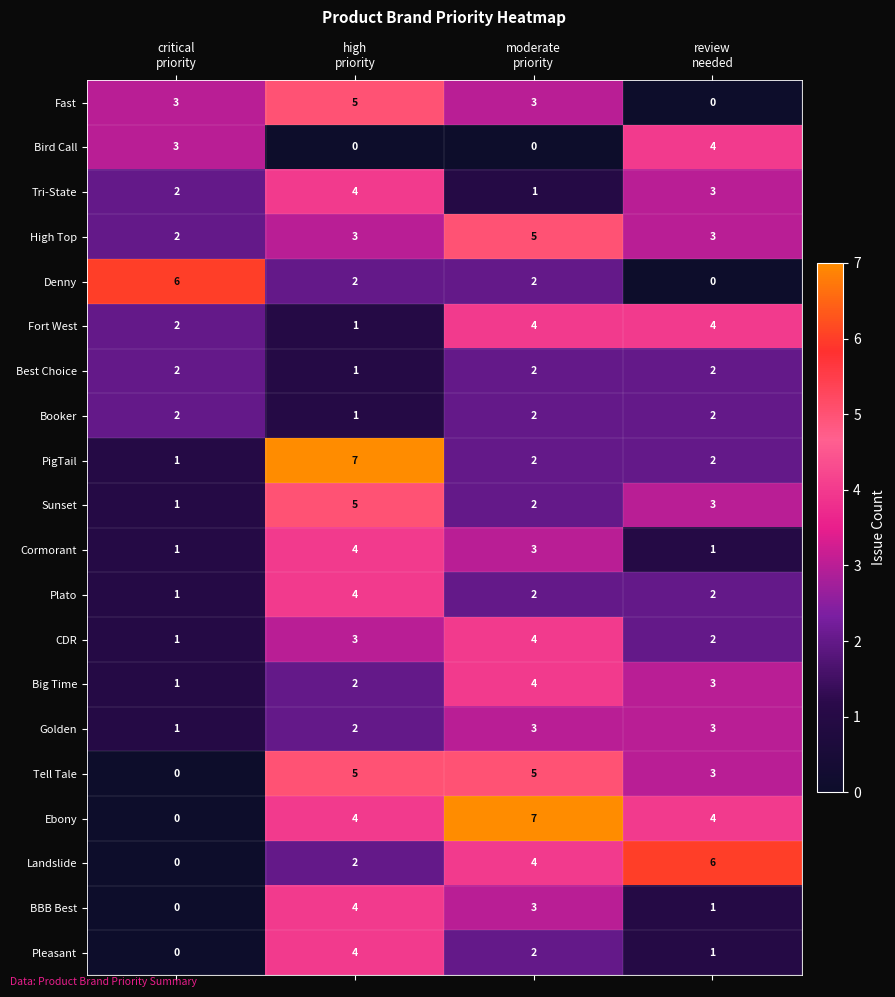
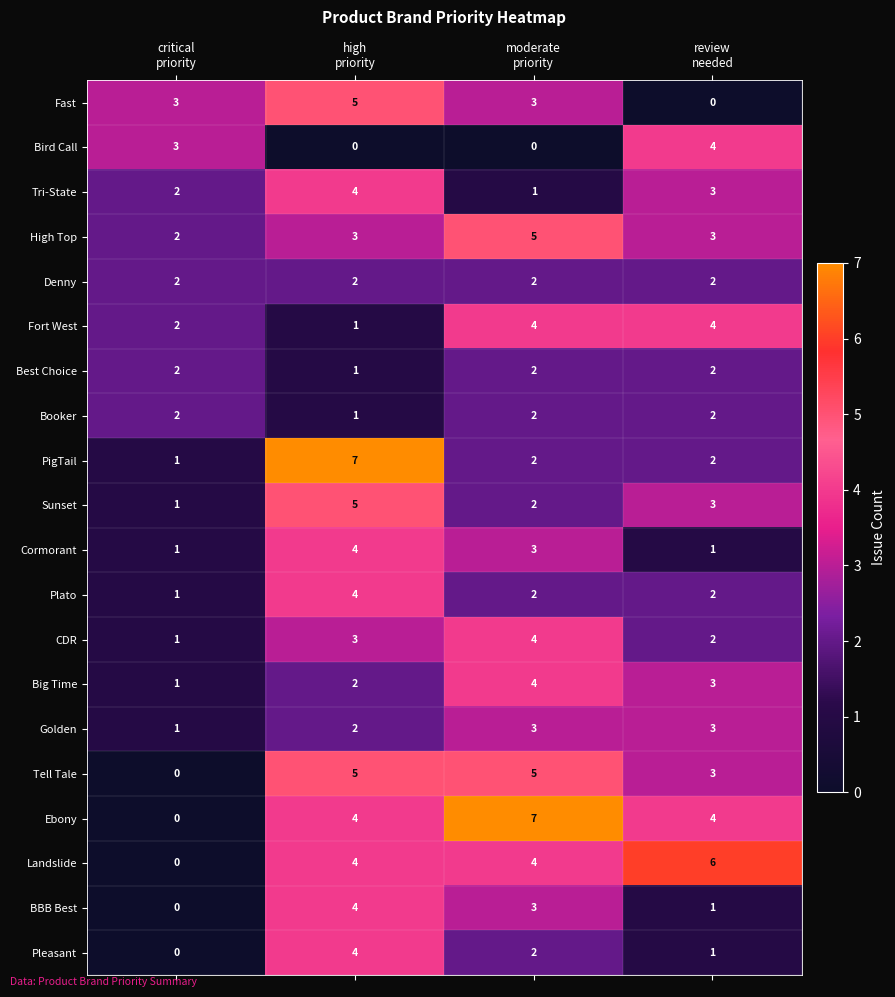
Denny, critical priority: 6 -> 2
Denny, review needed: 0 -> 2
Landslide, high priority: 2 -> 4
